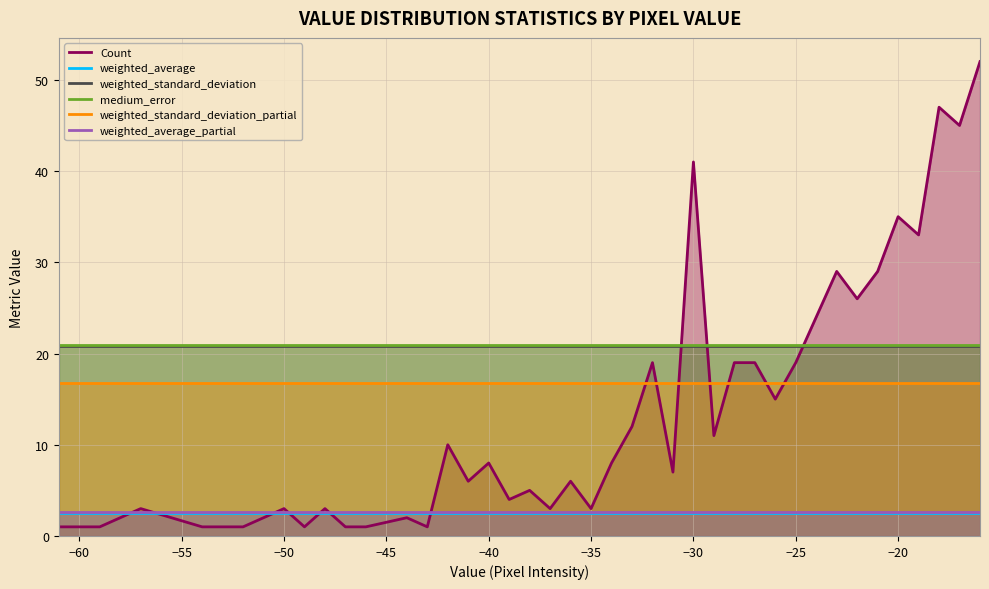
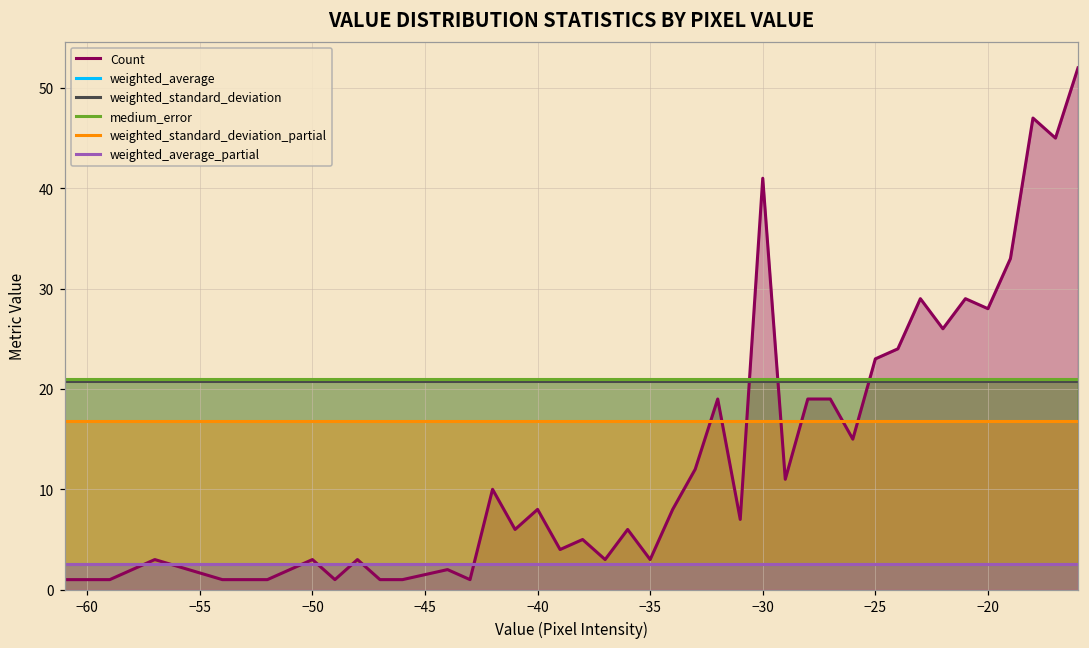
Count, −25: 19 -> 23
Count, −20: 35 -> 28
